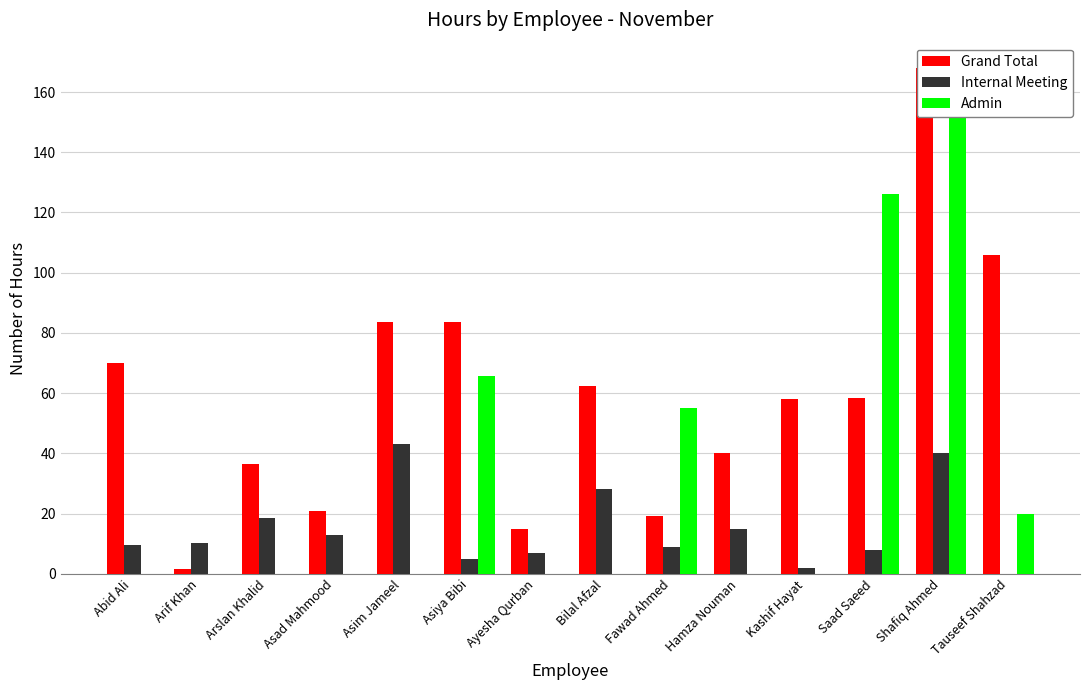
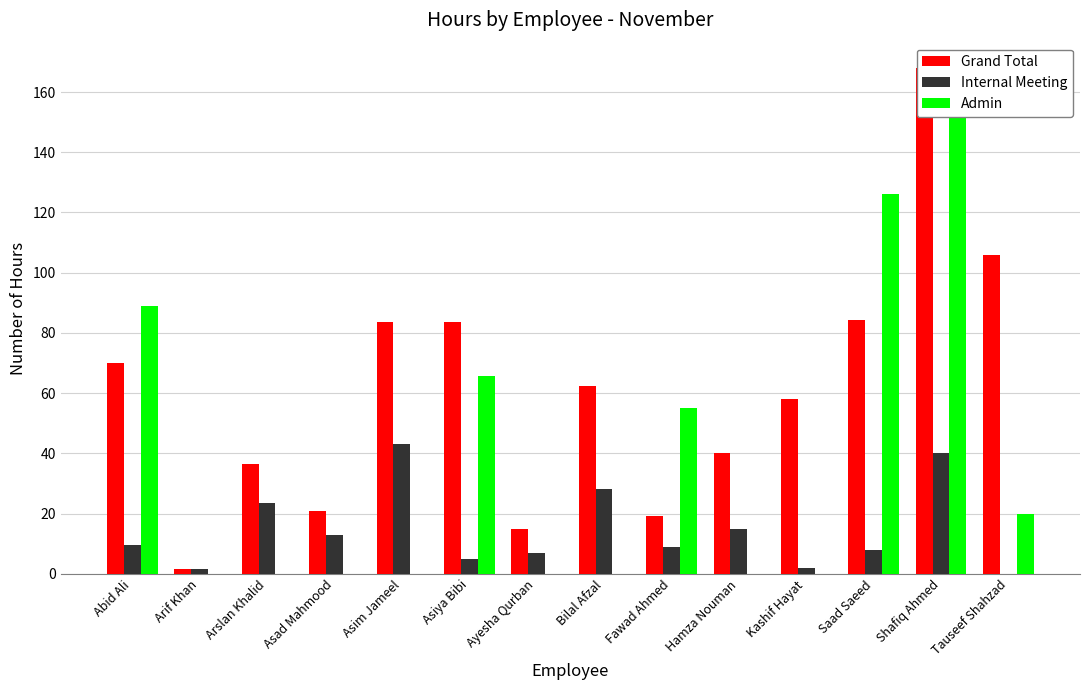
Admin, Abid Ali: 0 -> 89
Internal Meeting, Arif Khan: 10 -> 2
Internal Meeting, Arslan Khalid: 19 -> 24
Grand Total, Saad Saeed: 58 -> 84
